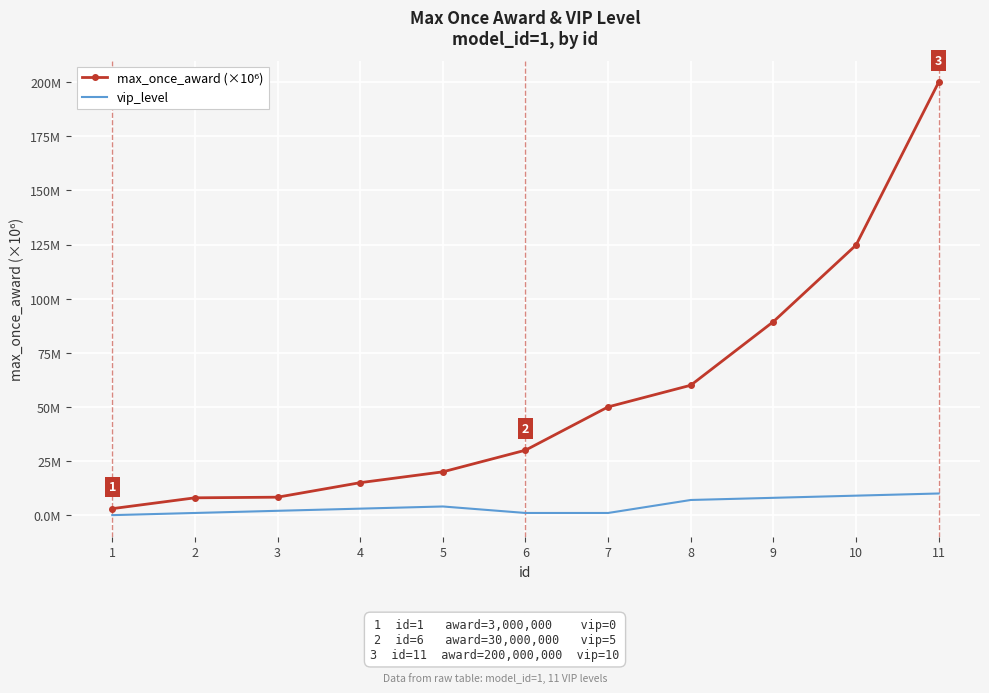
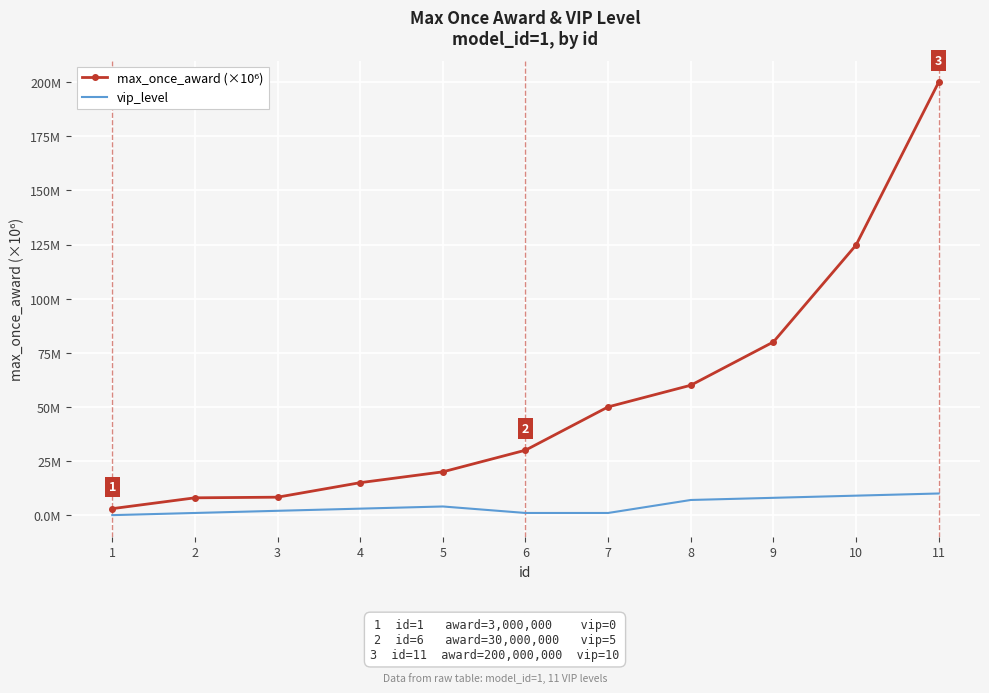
max_once_award (×10⁶), 9: 89000000 -> 80000000
